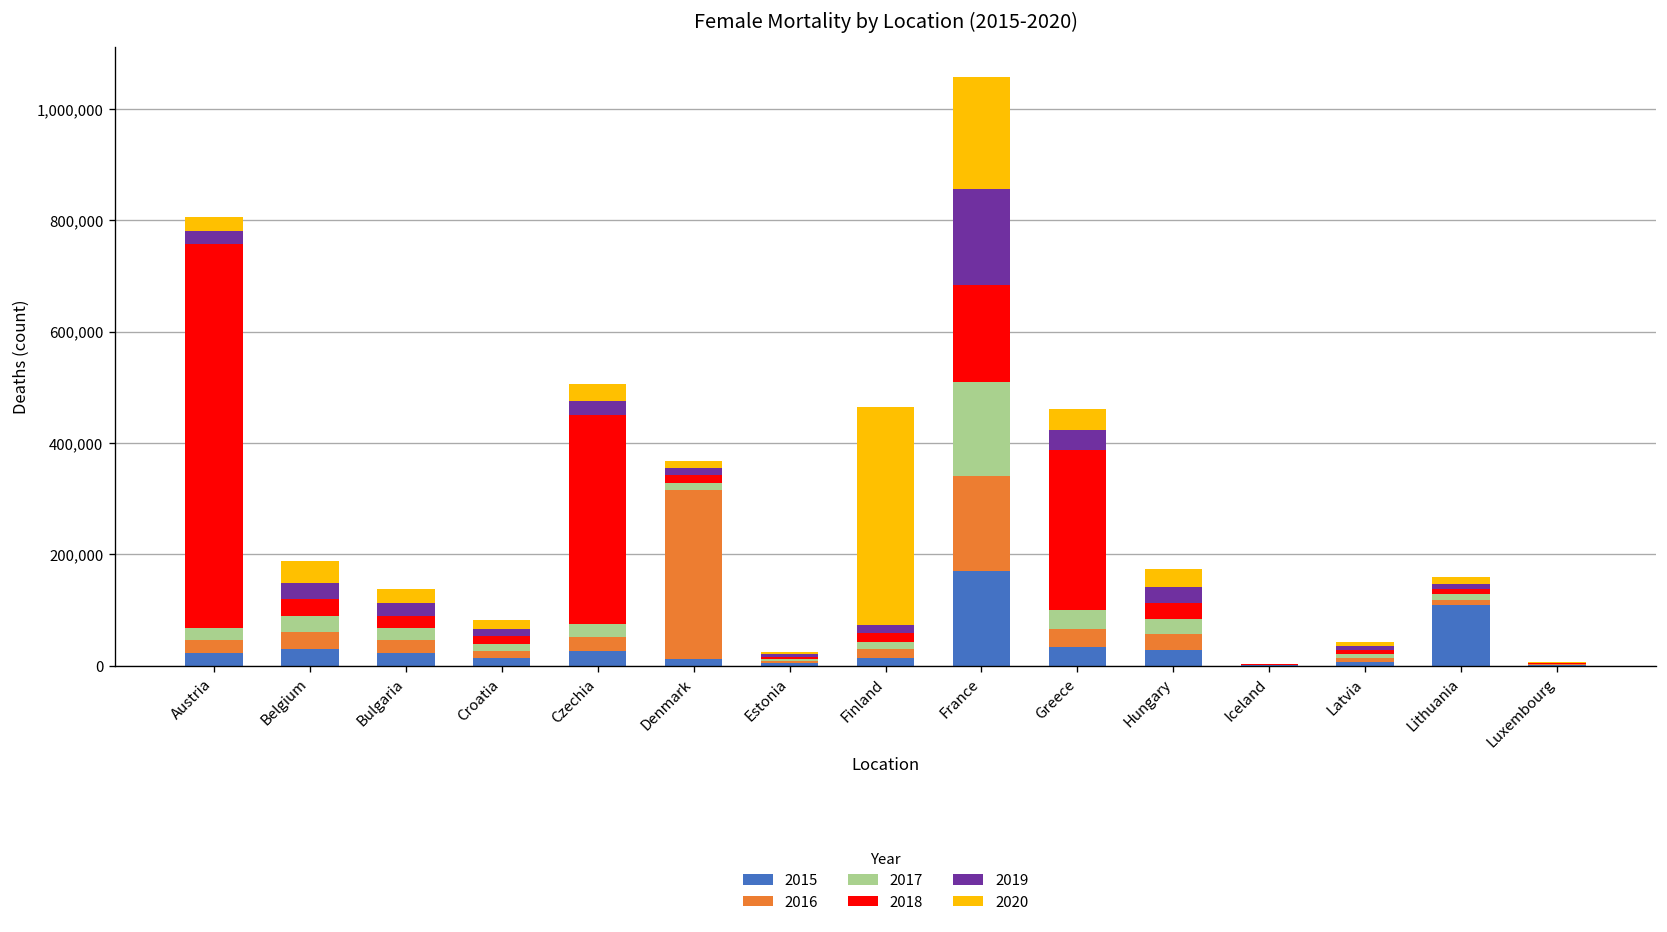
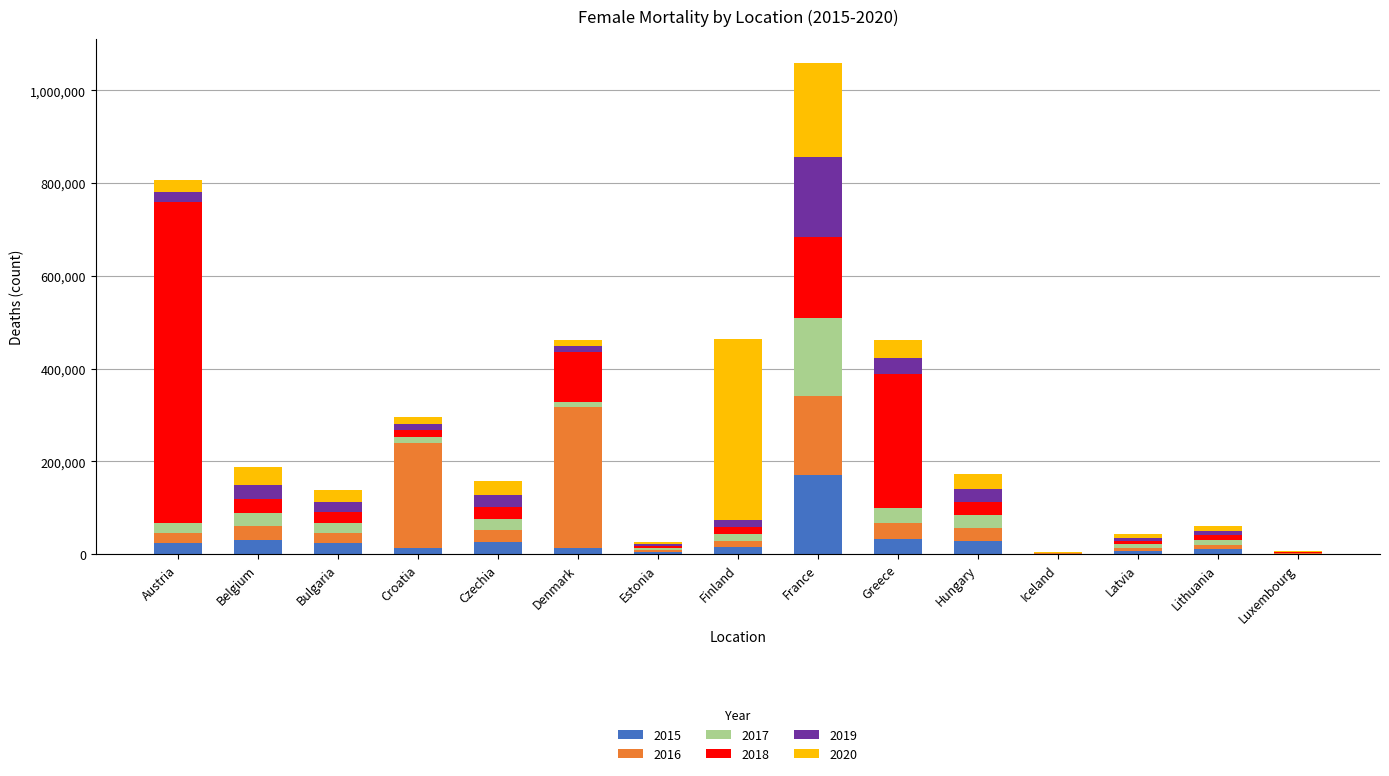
2016, Croatia: 10,000 -> 230,000
2018, Czechia: 370,000 -> 30,000
2018, Denmark: 10,000 -> 110,000
2015, Lithuania: 110,000 -> 10,000
